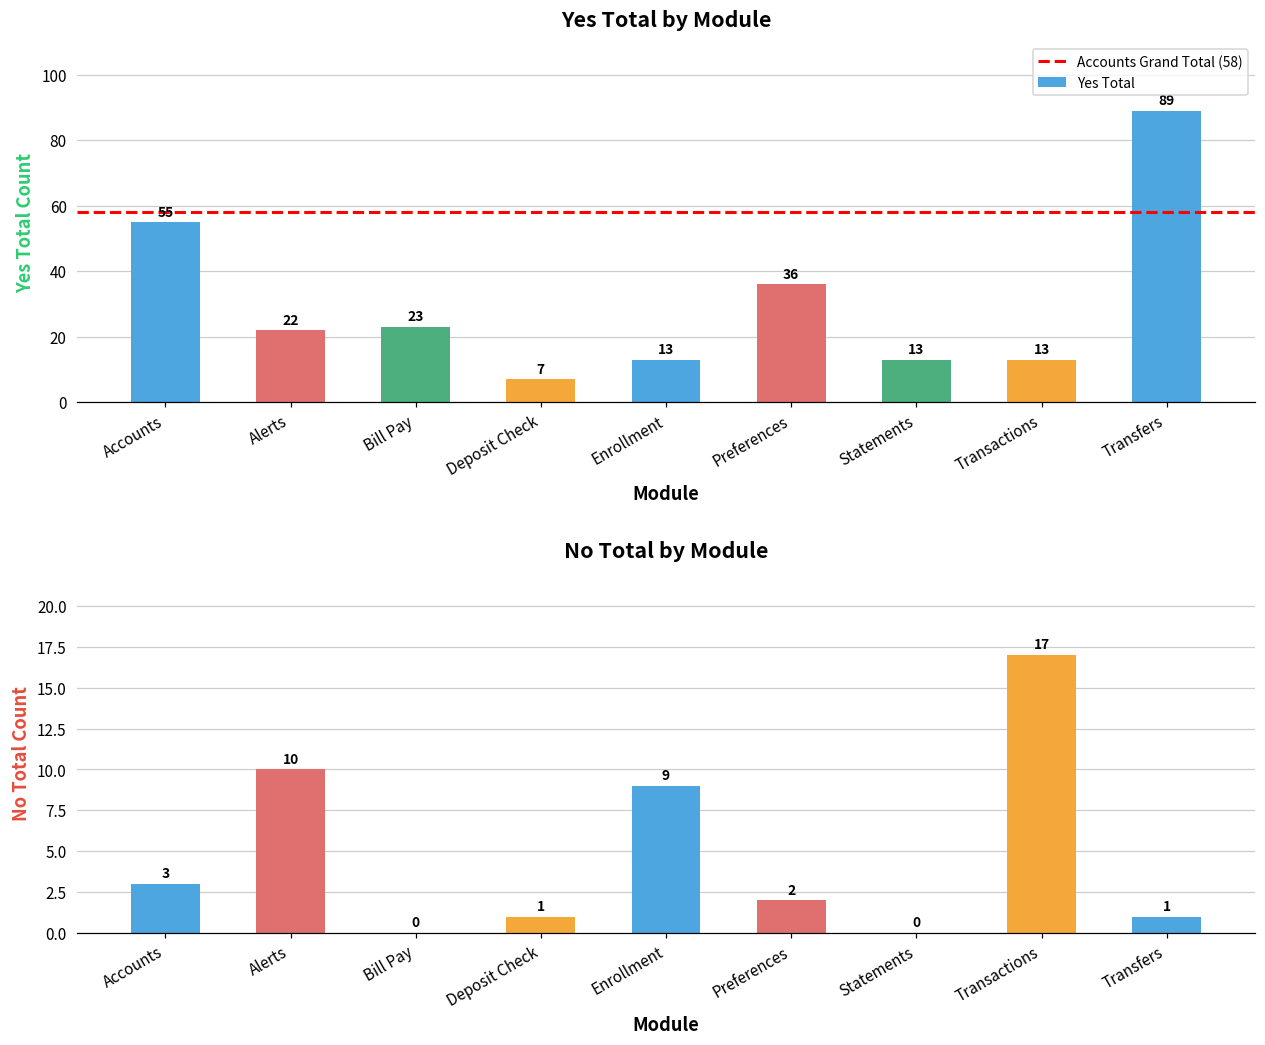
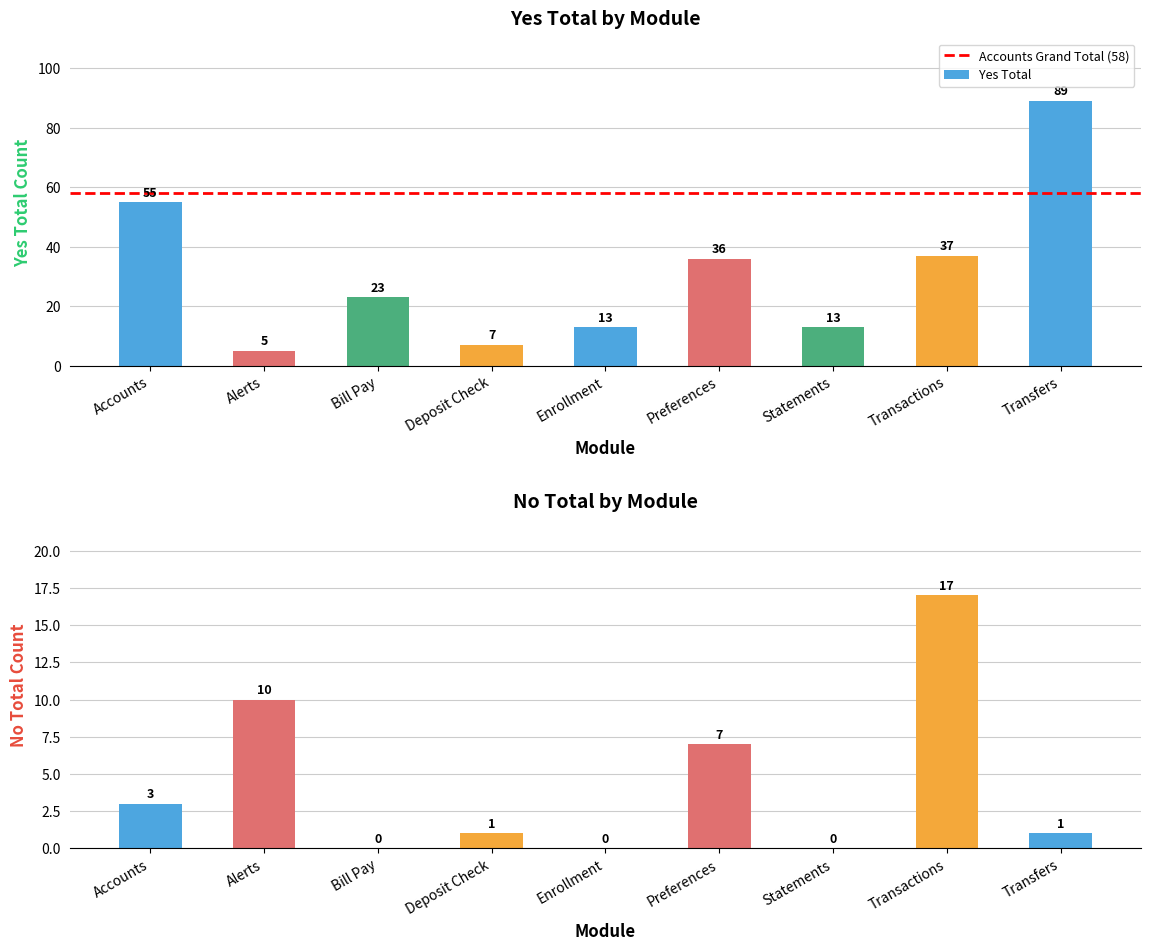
Yes Total by Module, Alerts: 22 -> 5
Yes Total by Module, Transactions: 13 -> 37
No Total by Module, Enrollment: 9 -> 0
No Total by Module, Preferences: 2 -> 7
